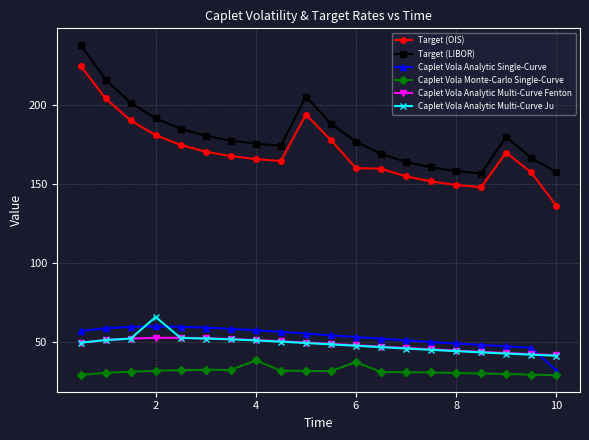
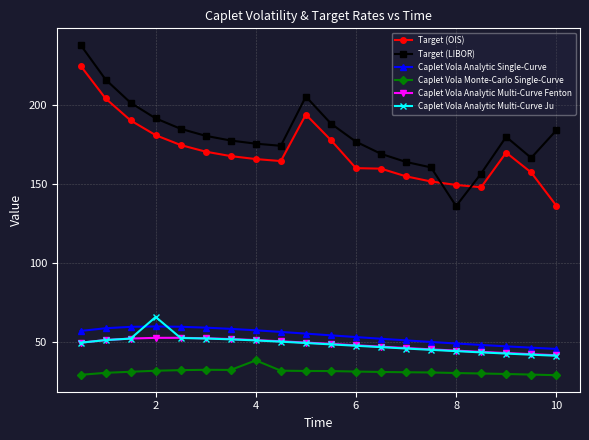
Caplet Vola Monte-Carlo Single-Curve, 6: 37 -> 31
Target (LIBOR), 8: 158 -> 136
Target (LIBOR), 10: 158 -> 184
Caplet Vola Analytic Single-Curve, 10: 32 -> 45
